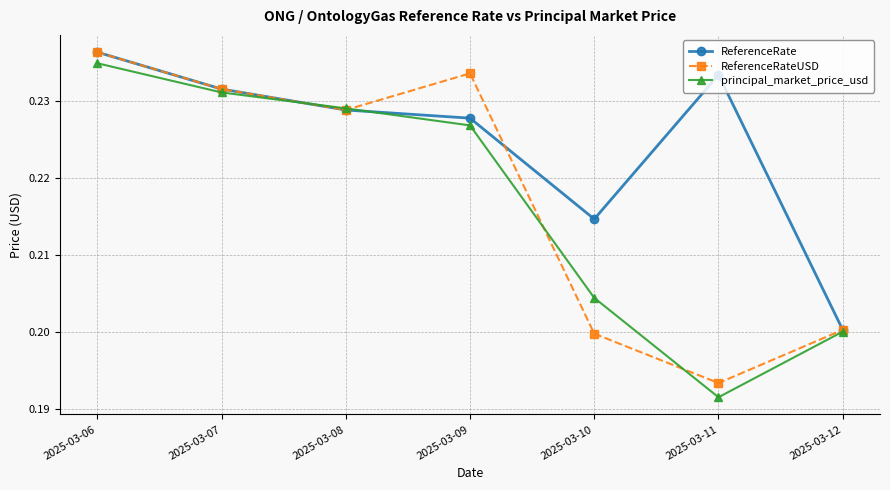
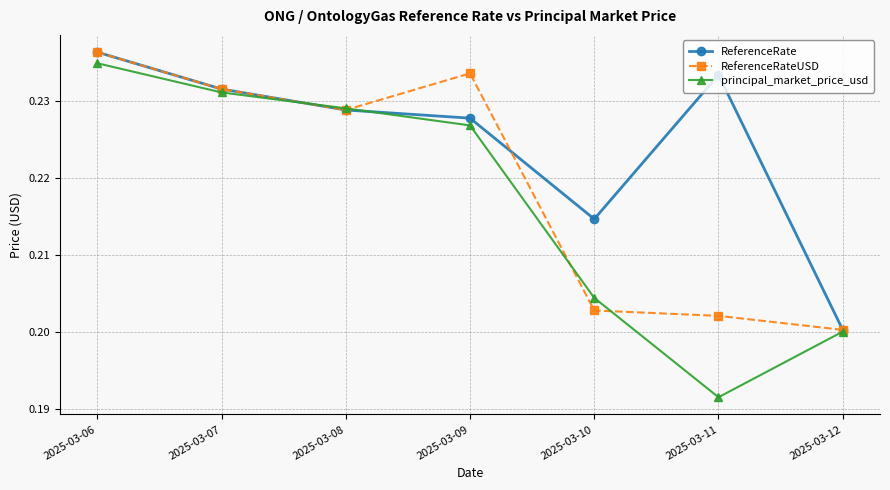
ReferenceRateUSD, 2025-03-10: 0.200 -> 0.203
ReferenceRateUSD, 2025-03-11: 0.193 -> 0.202
